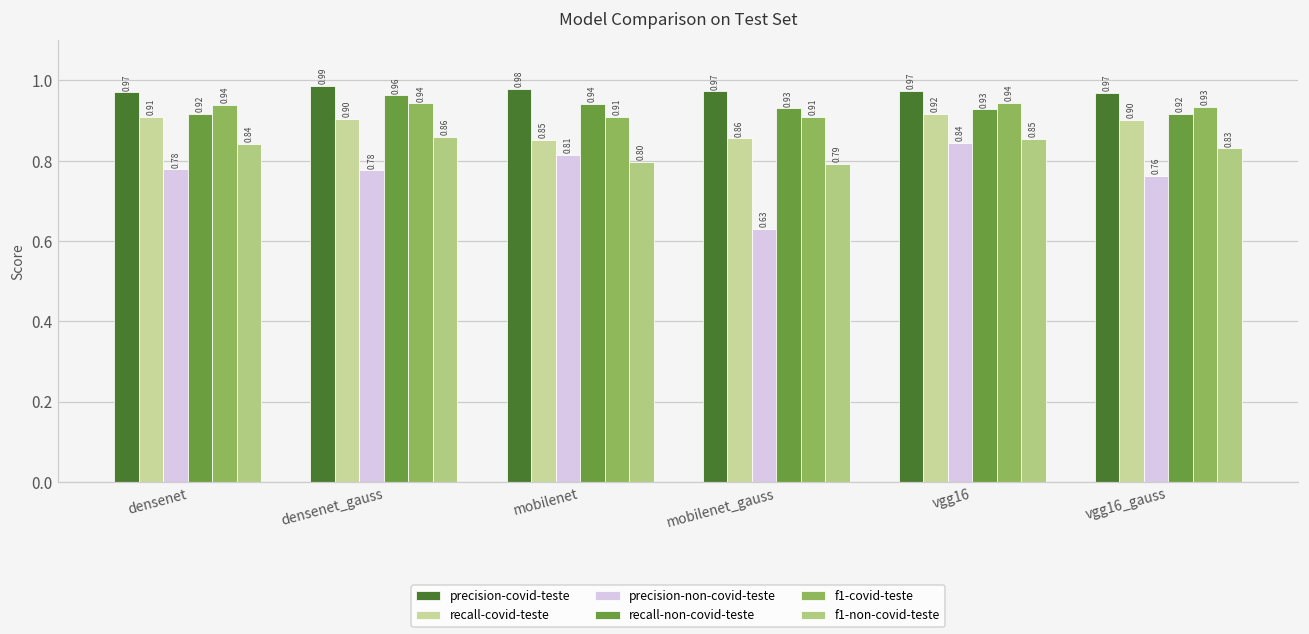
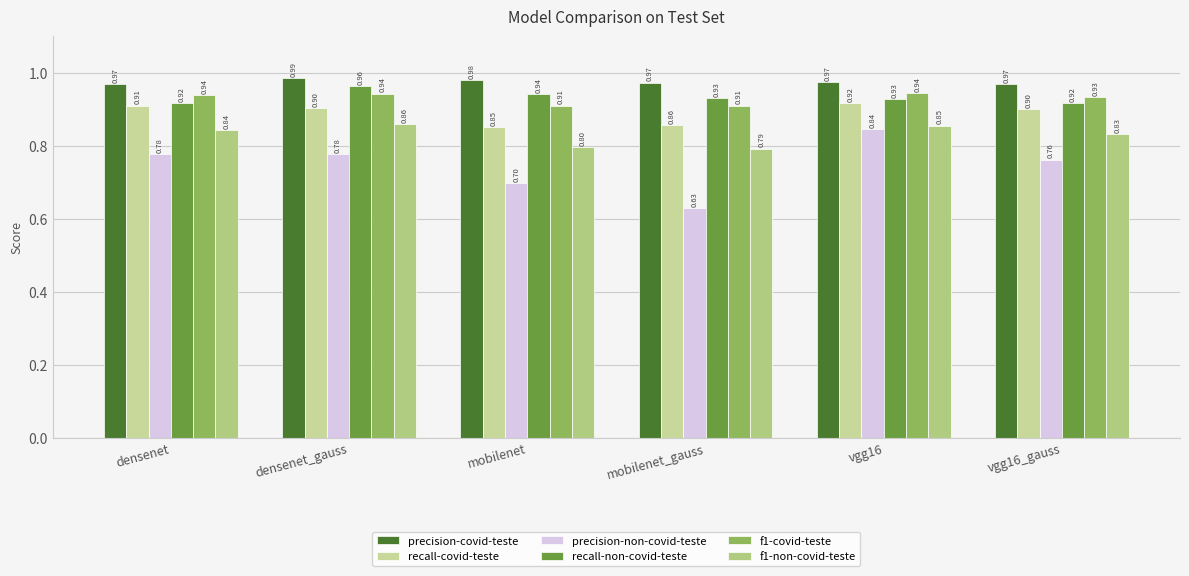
precision-non-covid-teste, mobilenet: 0.81 -> 0.70
